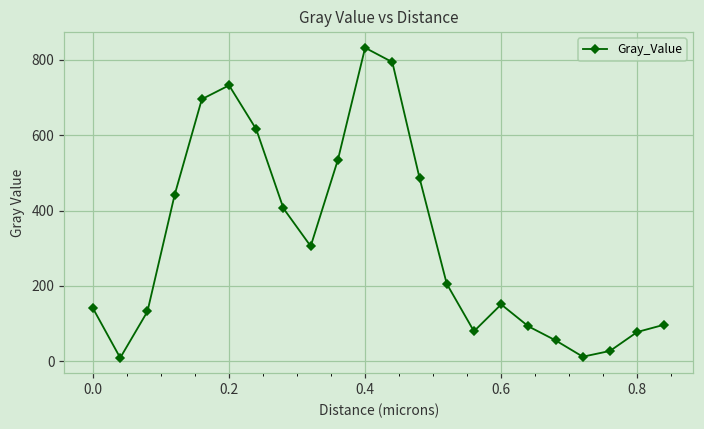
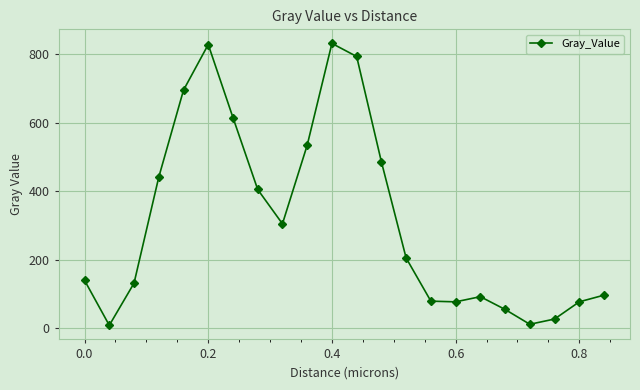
0.2: 730 -> 830
0.6: 150 -> 80
